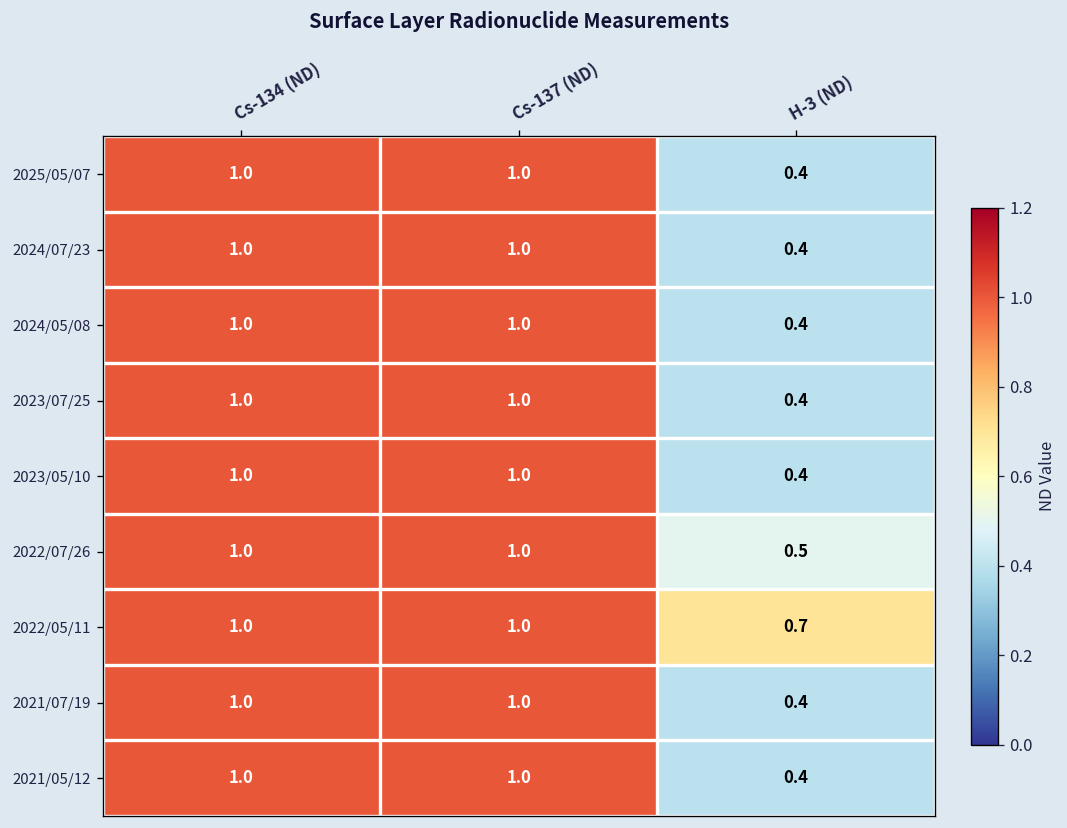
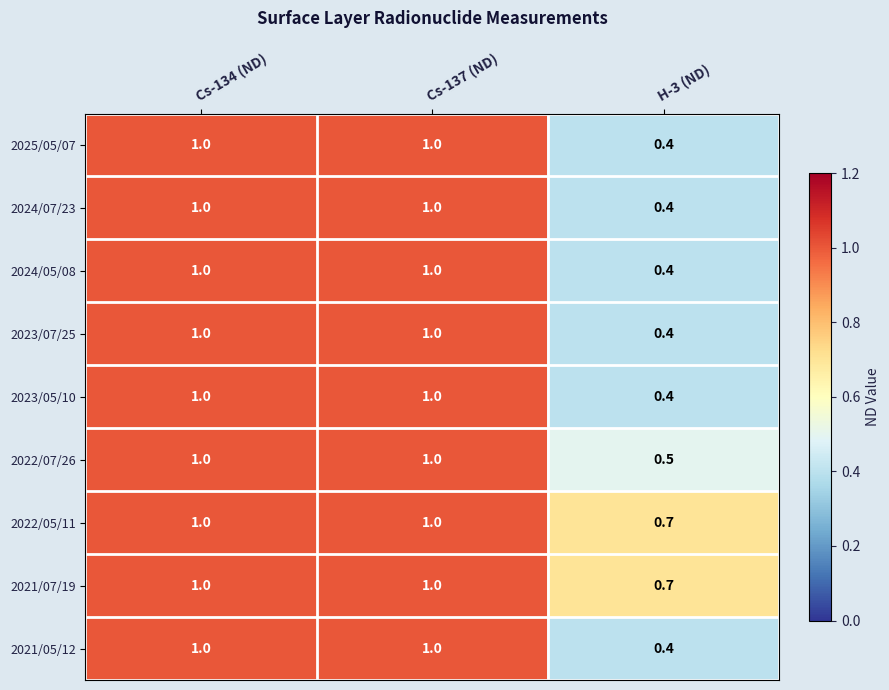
2021/07/19, H-3 (ND): 0.4 -> 0.7
